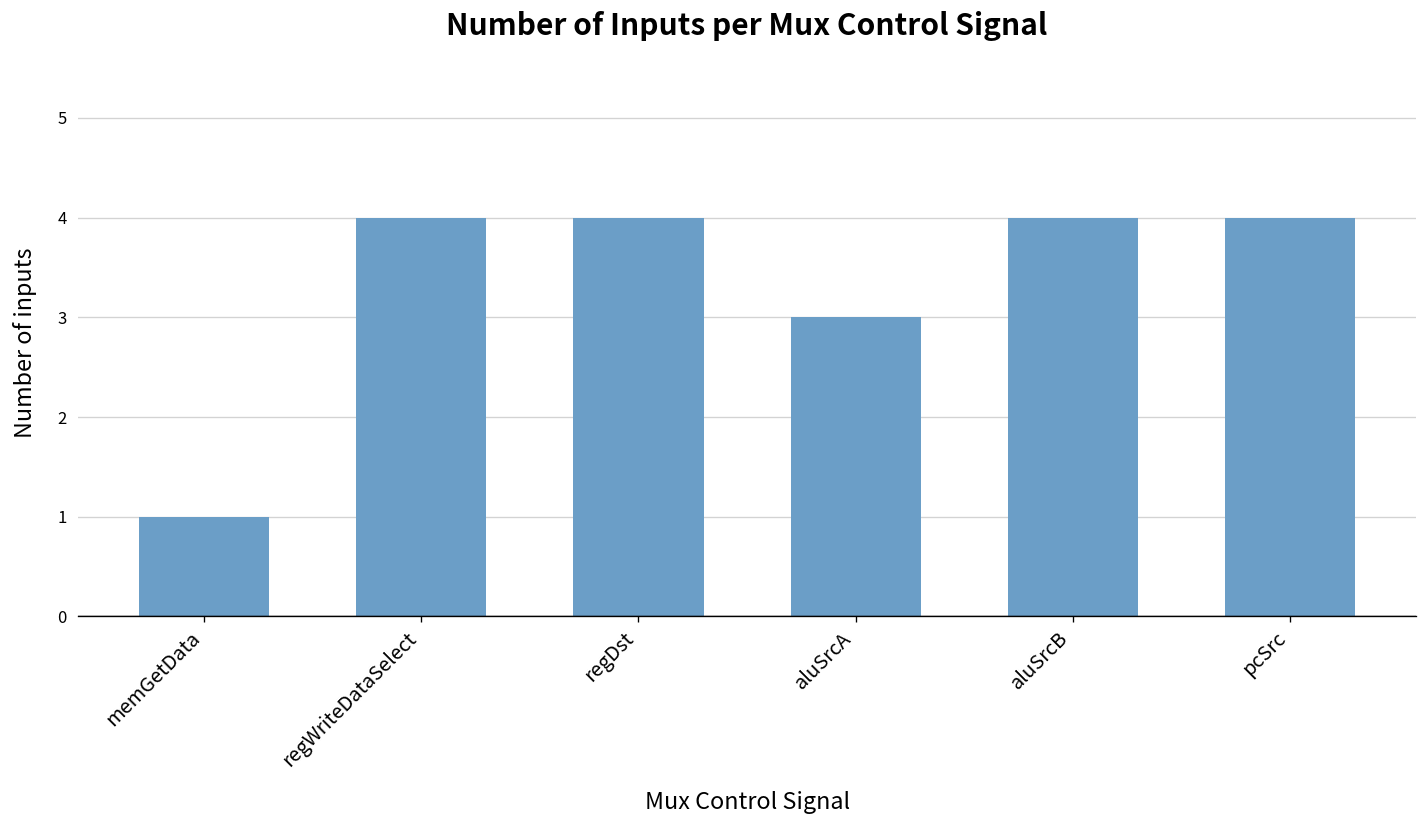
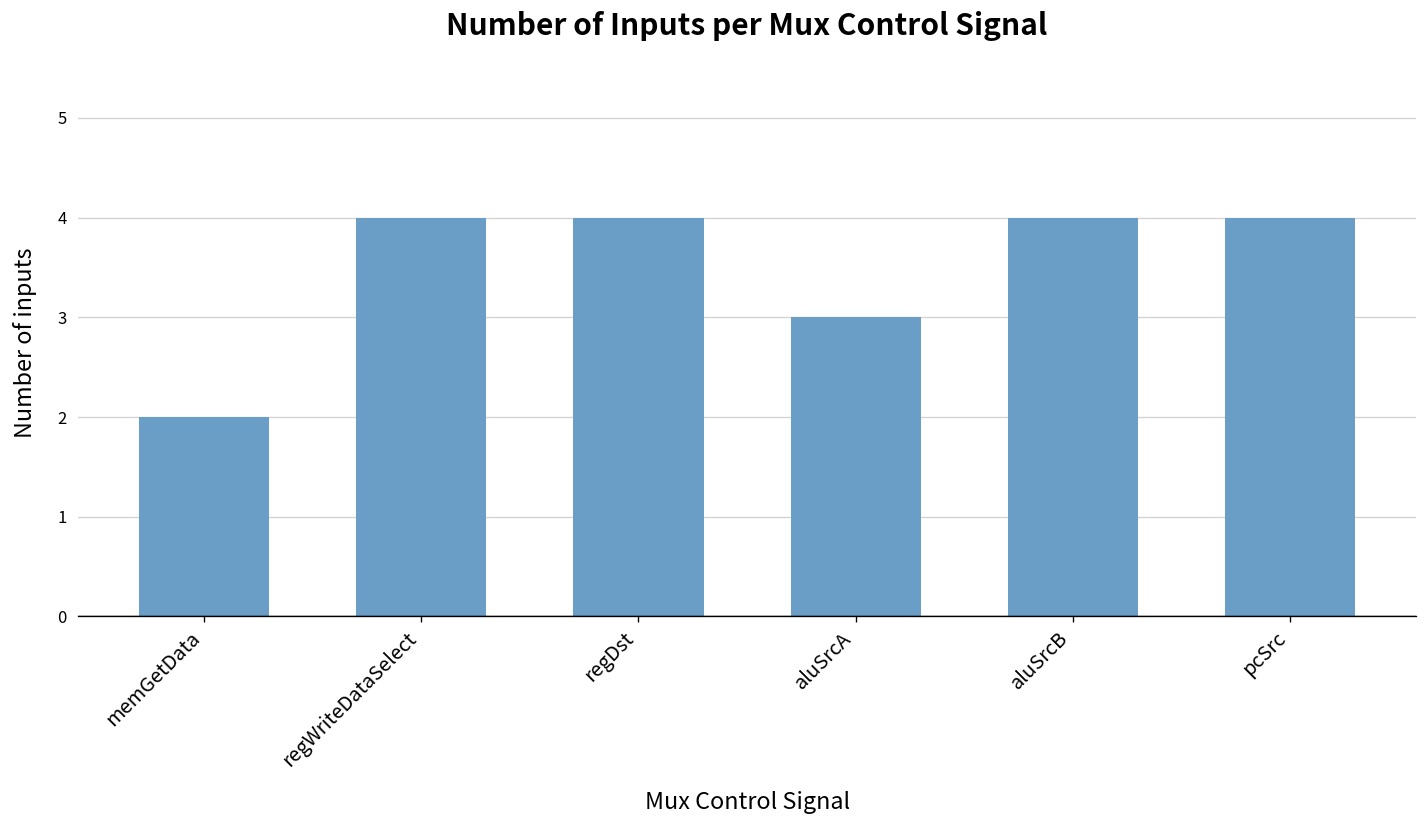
memGetData: 1 -> 2
